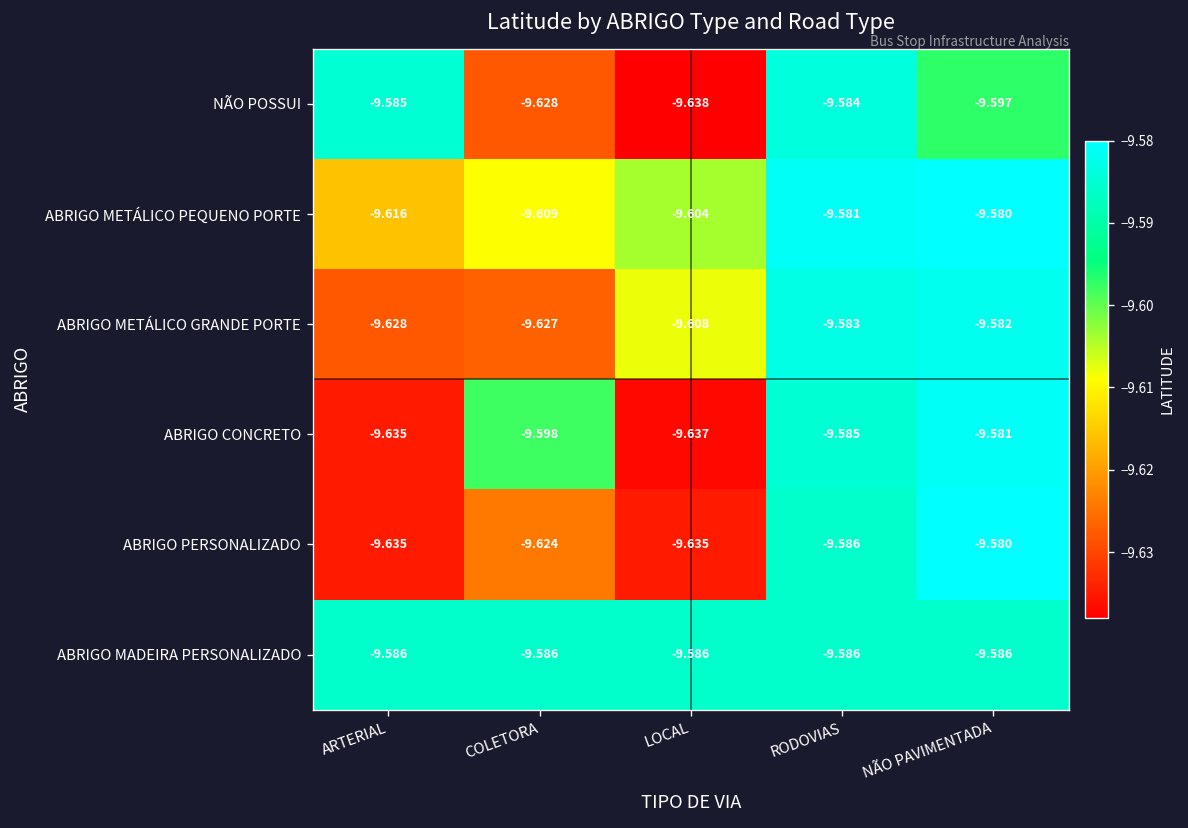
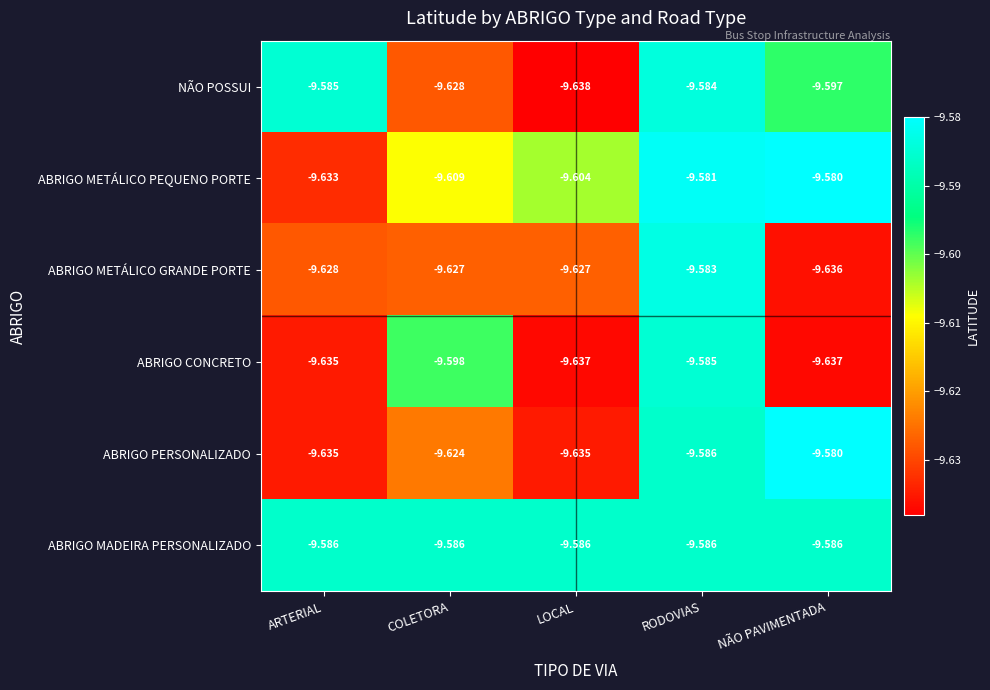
ABRIGO METÁLICO PEQUENO PORTE, ARTERIAL: -9.616 -> -9.633
ABRIGO METÁLICO GRANDE PORTE, LOCAL: -9.608 -> -9.627
ABRIGO METÁLICO GRANDE PORTE, NÃO PAVIMENTADA: -9.582 -> -9.636
ABRIGO CONCRETO, NÃO PAVIMENTADA: -9.581 -> -9.637
